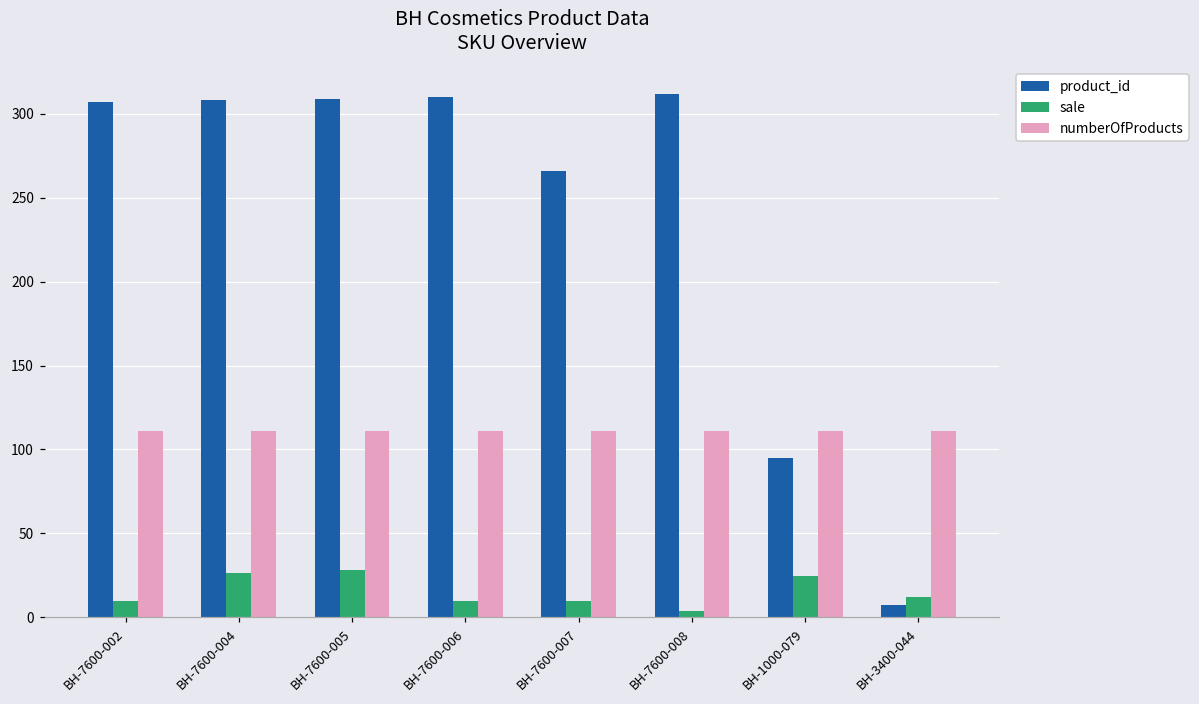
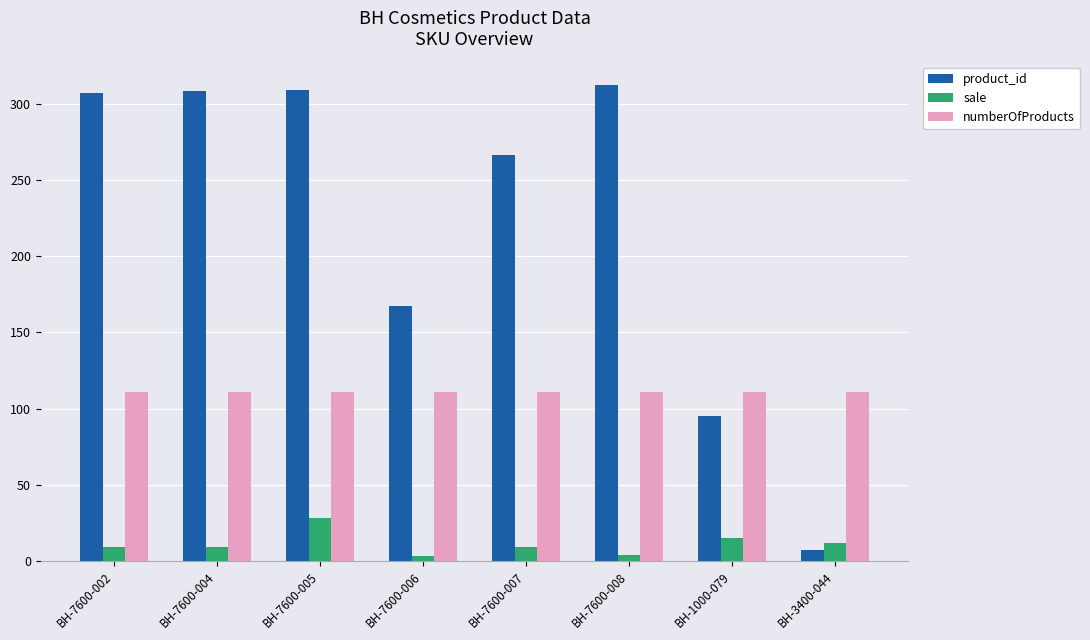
sale, BH-7600-004: 26 -> 10
product_id, BH-7600-006: 310 -> 167
sale, BH-7600-006: 10 -> 3
sale, BH-1000-079: 25 -> 15
